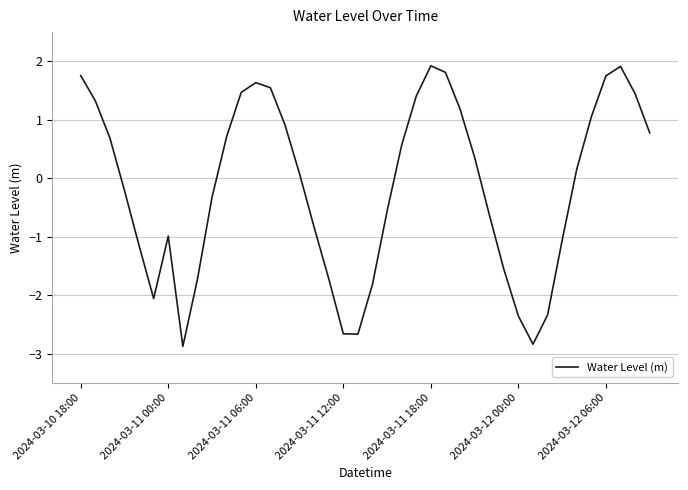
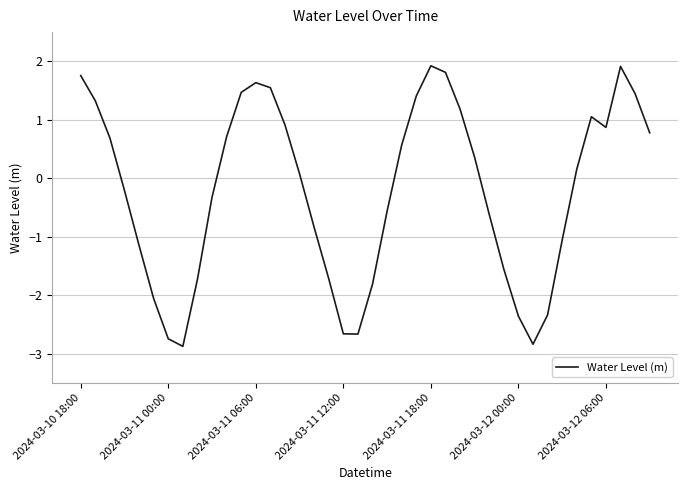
2024-03-11 00:00: -1.0 -> -2.7
2024-03-12 06:00: 1.8 -> 0.9
